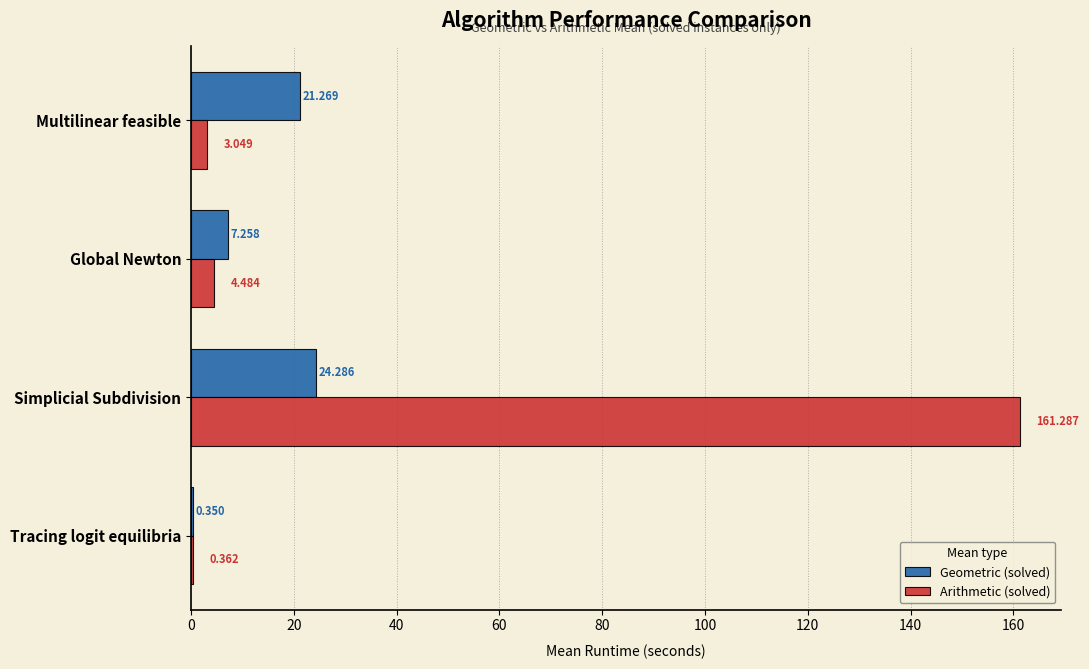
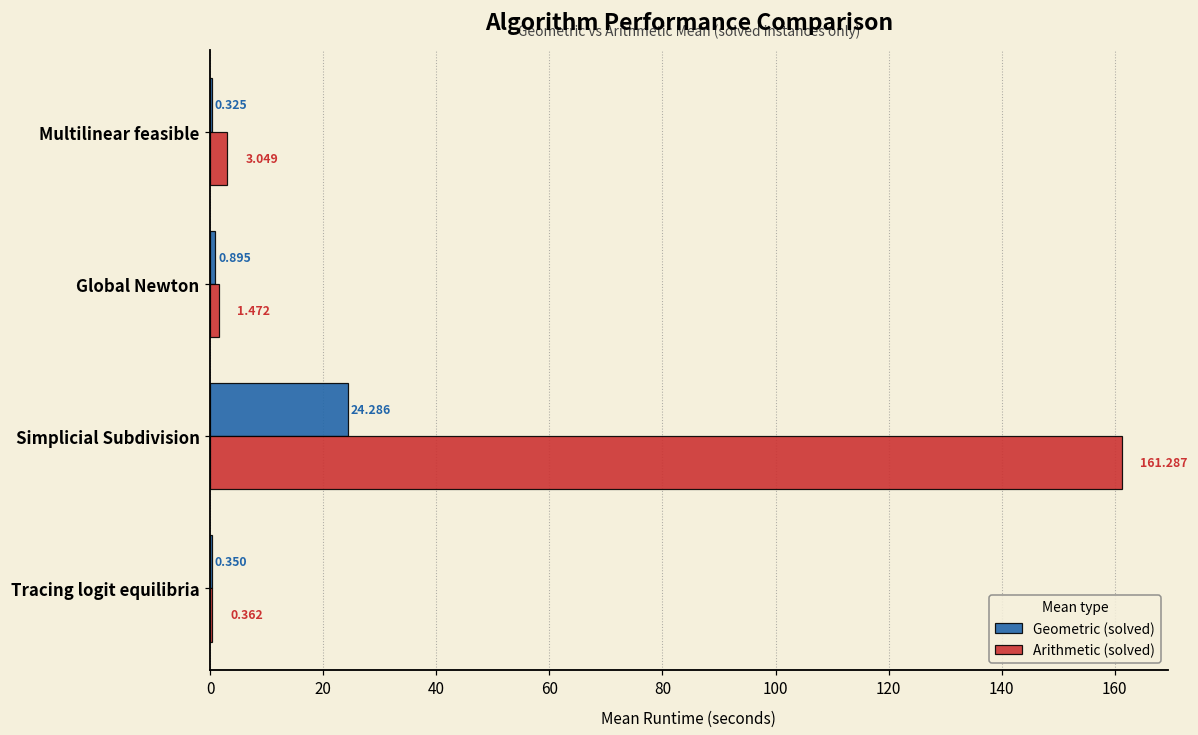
Geometric (solved), Multilinear feasible: 21.269 -> 0.325
Geometric (solved), Global Newton: 7.258 -> 0.895
Arithmetic (solved), Global Newton: 4.484 -> 1.472
